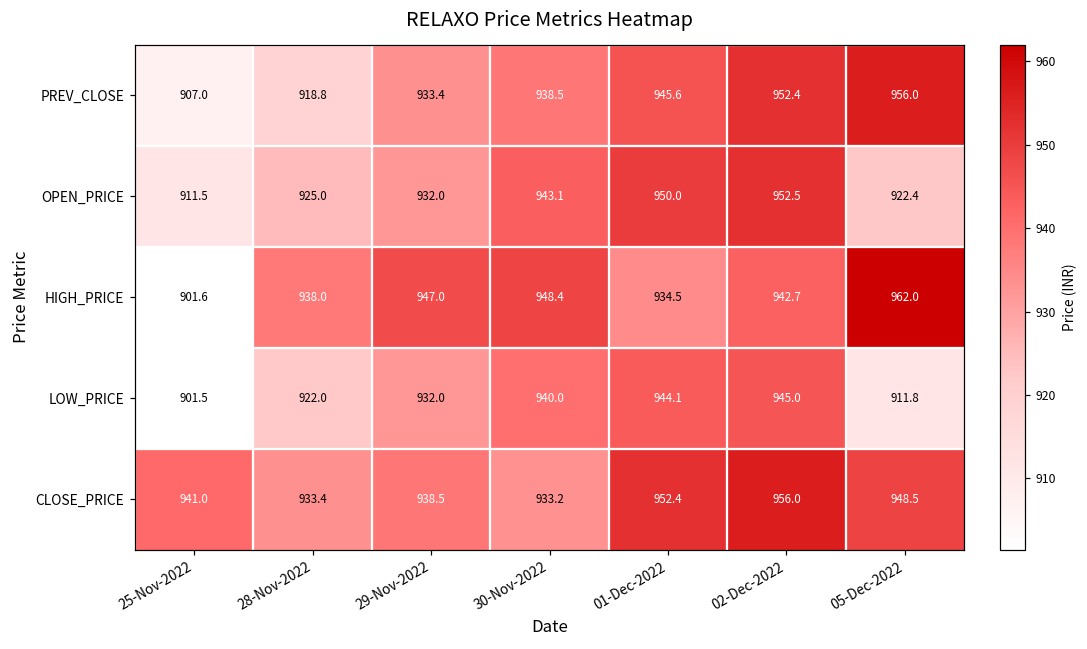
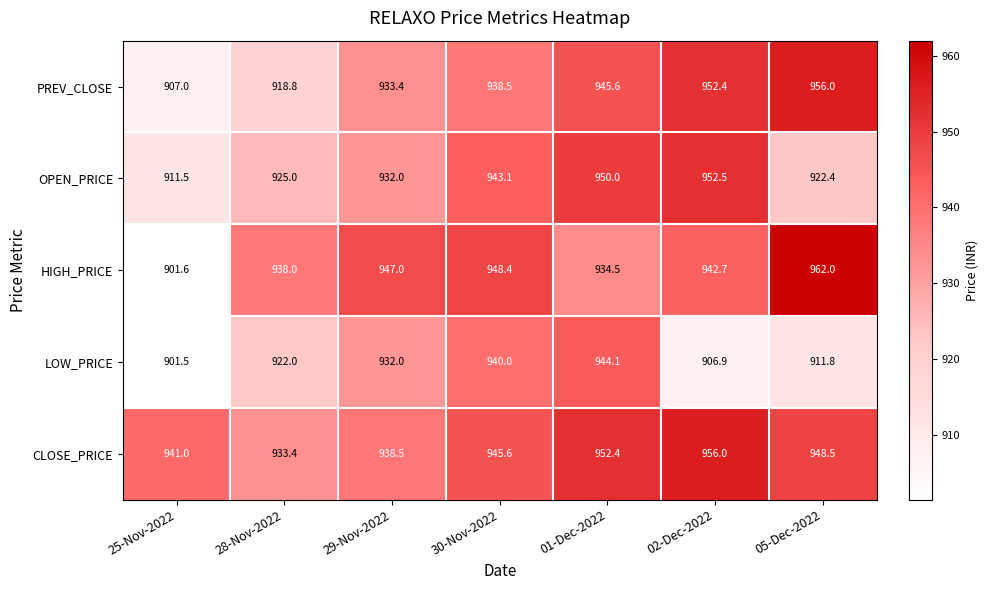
LOW_PRICE, 02-Dec-2022: 945.0 -> 906.9
CLOSE_PRICE, 30-Nov-2022: 933.2 -> 945.6
